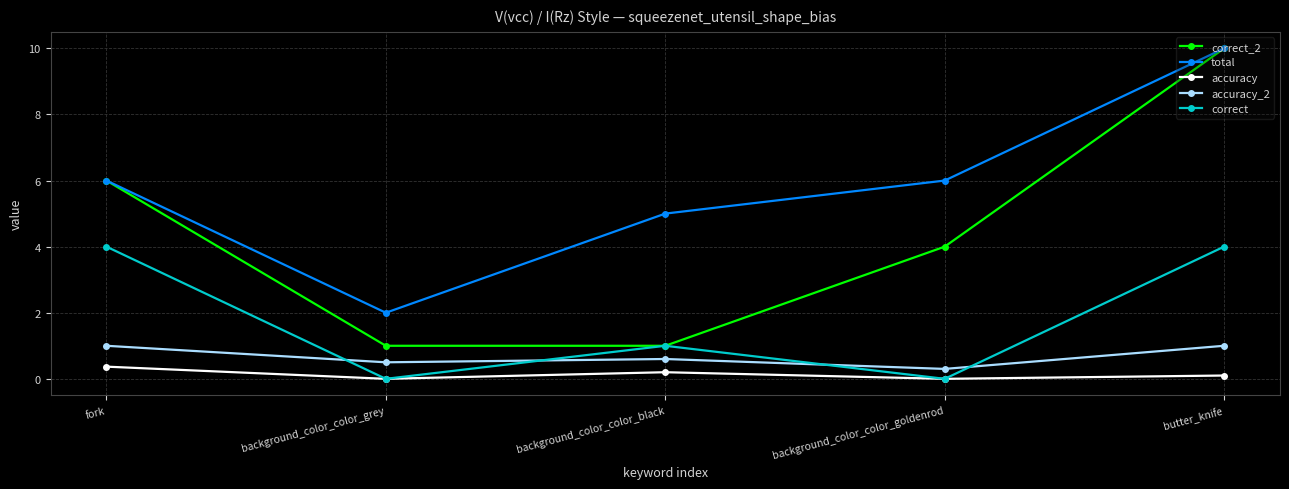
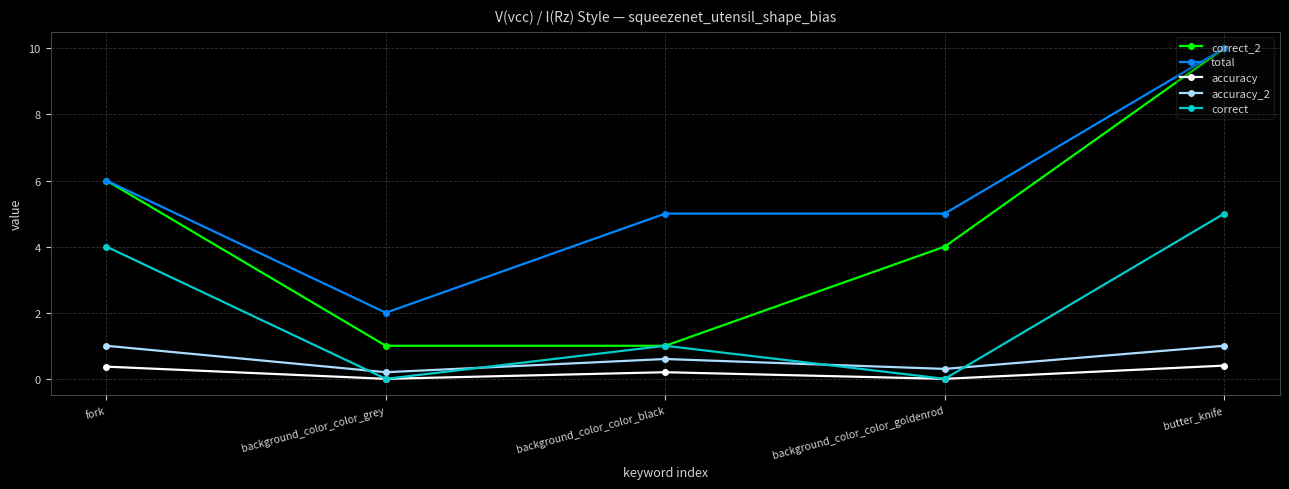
accuracy_2, background_color_color_grey: 0.5 -> 0.2
total, background_color_color_goldenrod: 6 -> 5
accuracy, butter_knife: 0.1 -> 0.4
correct, butter_knife: 4 -> 5
